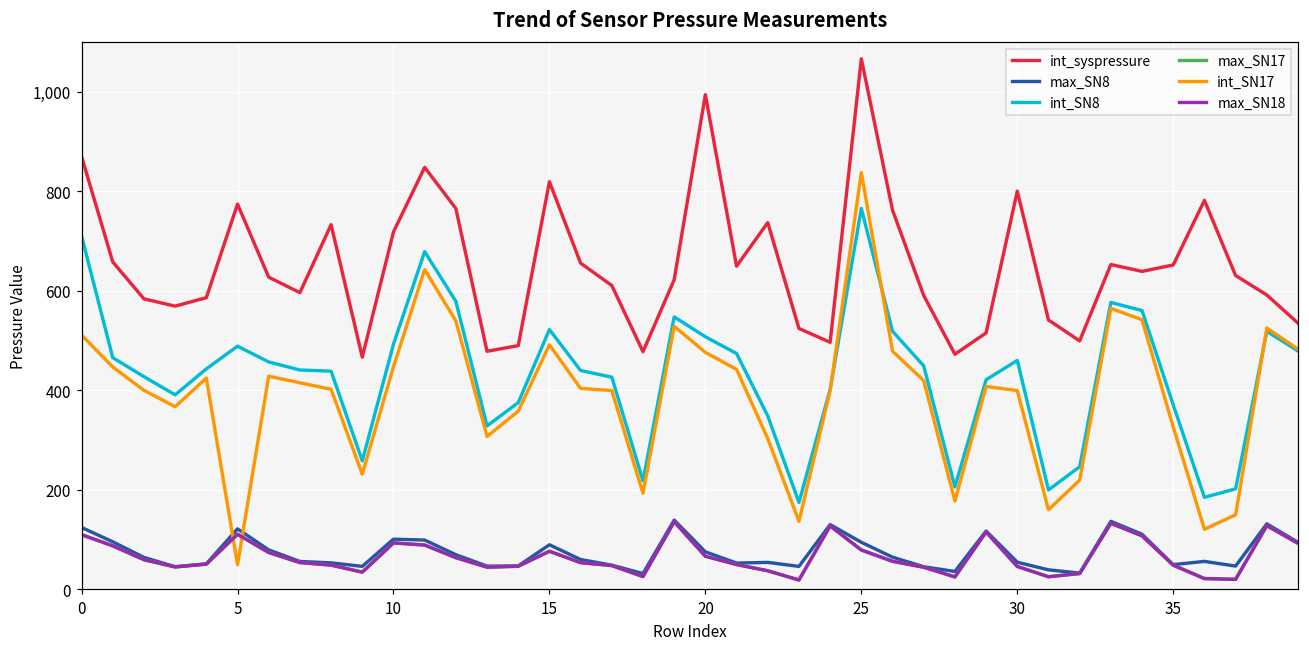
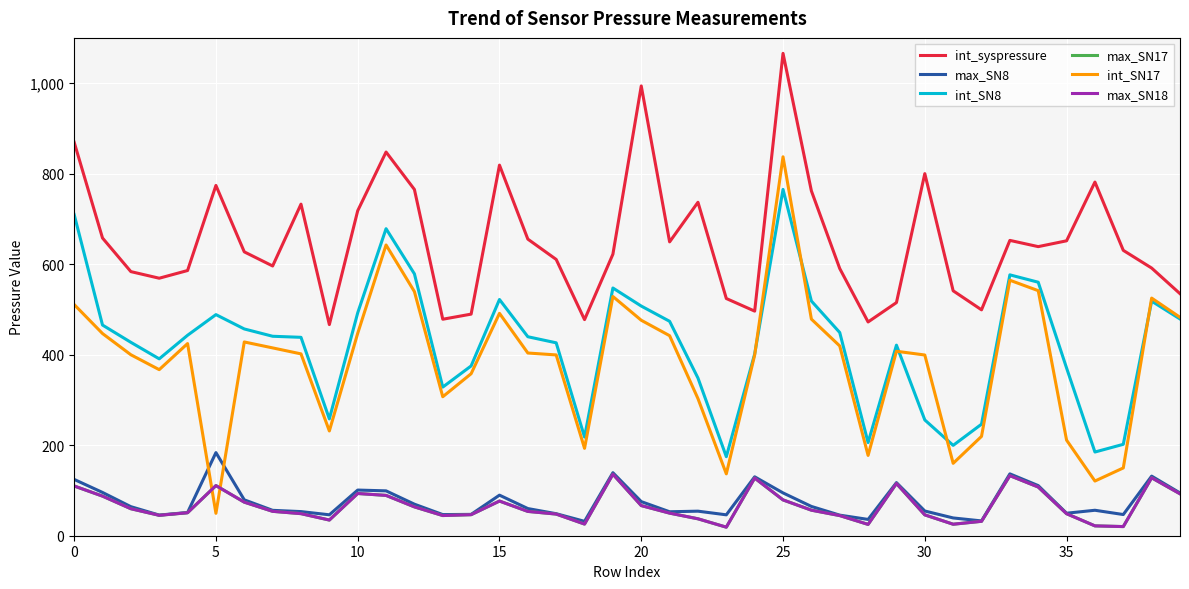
max_SN8, 5: 120 -> 180
int_SN8, 30: 460 -> 260
int_SN17, 35: 330 -> 210
